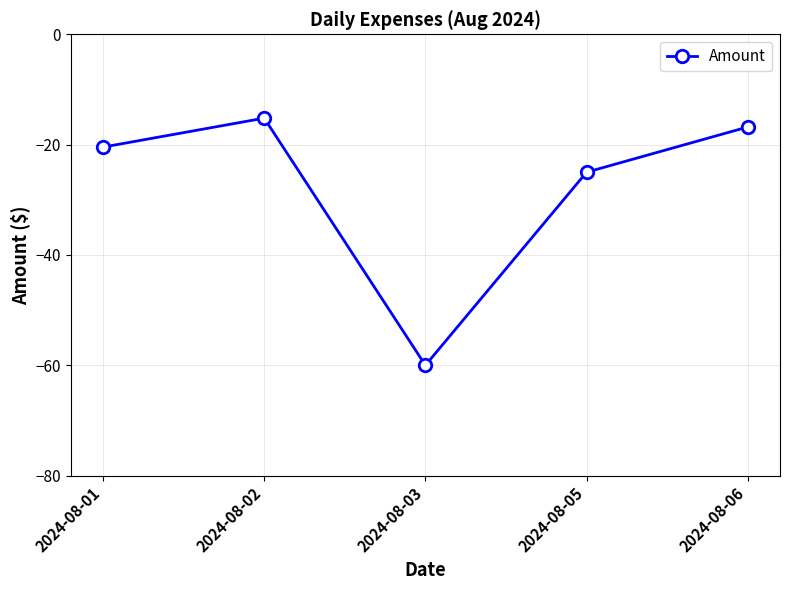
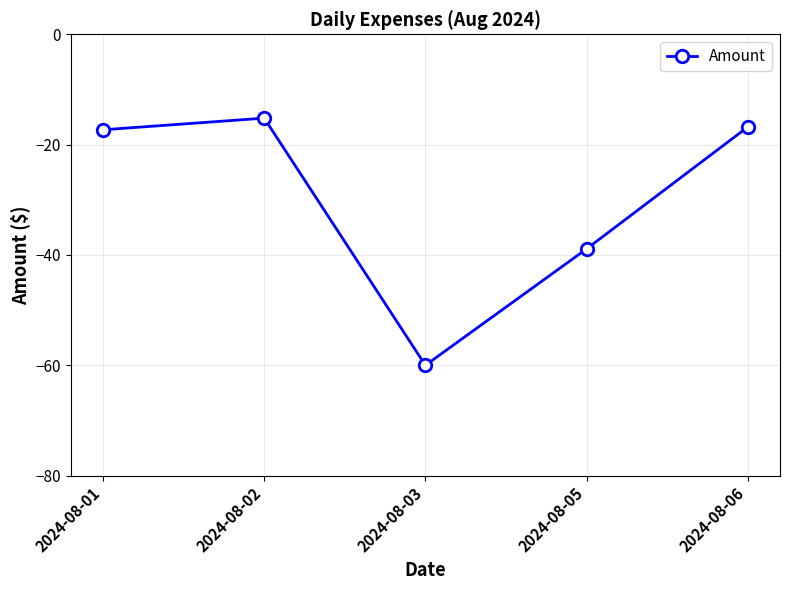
2024-08-01: -20 -> -17
2024-08-05: -25 -> -39
